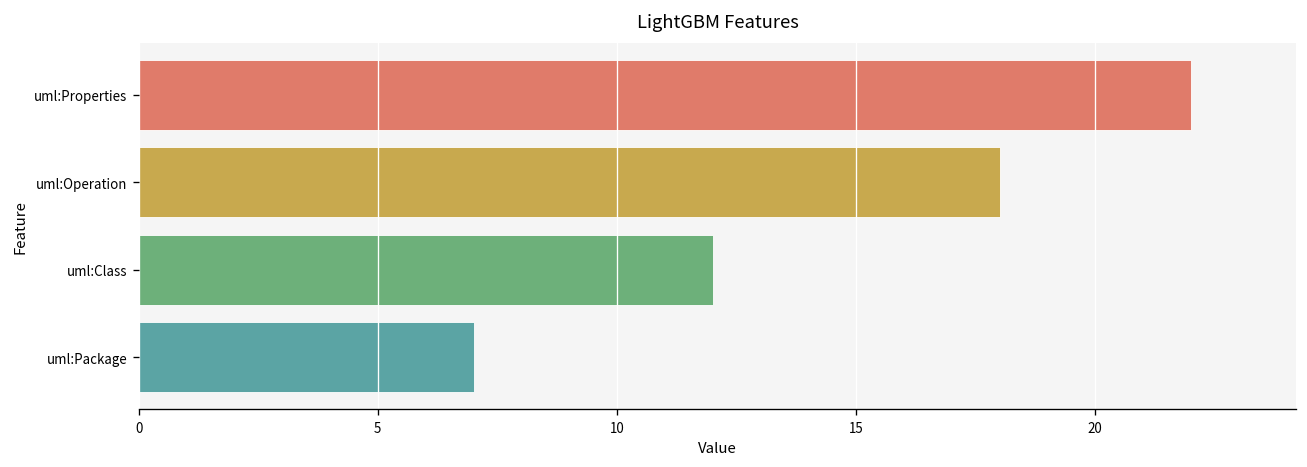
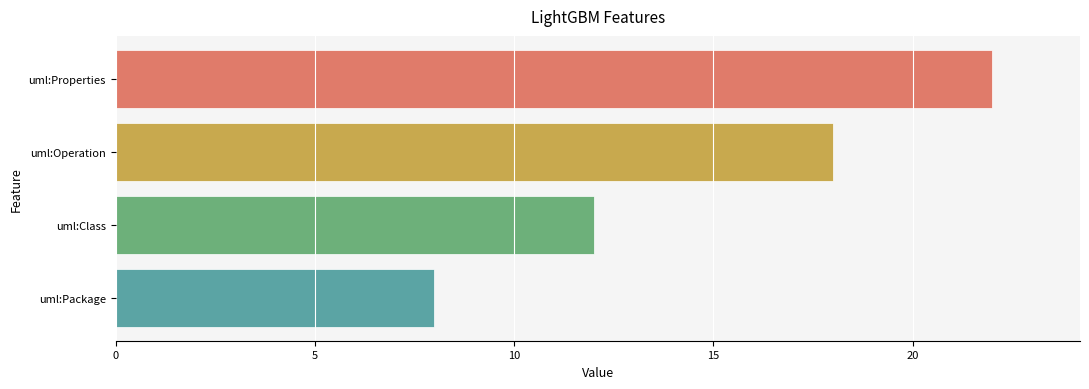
uml:Package: 7 -> 8
